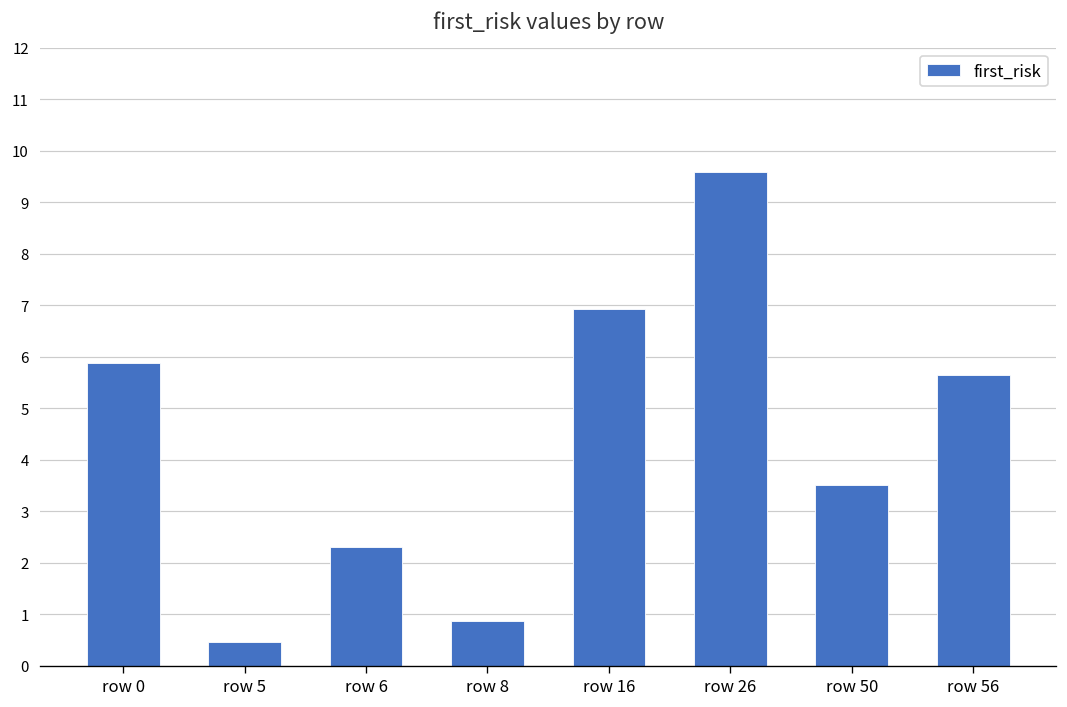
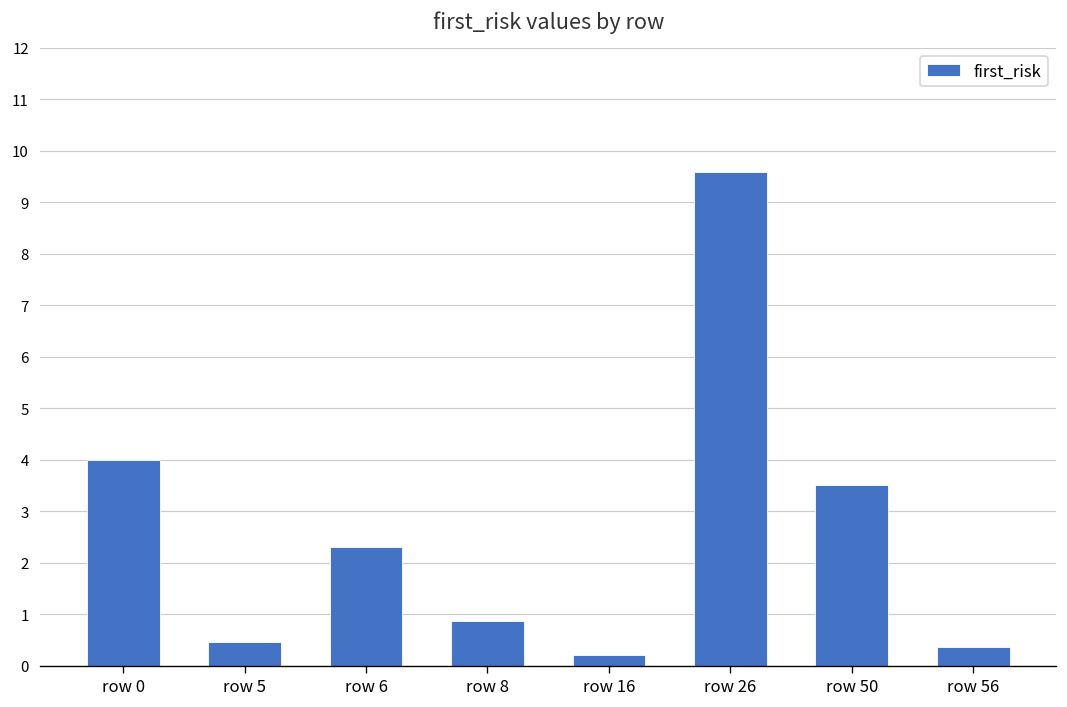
row 0: 5.9 -> 4.0
row 16: 6.9 -> 0.2
row 56: 5.6 -> 0.4
